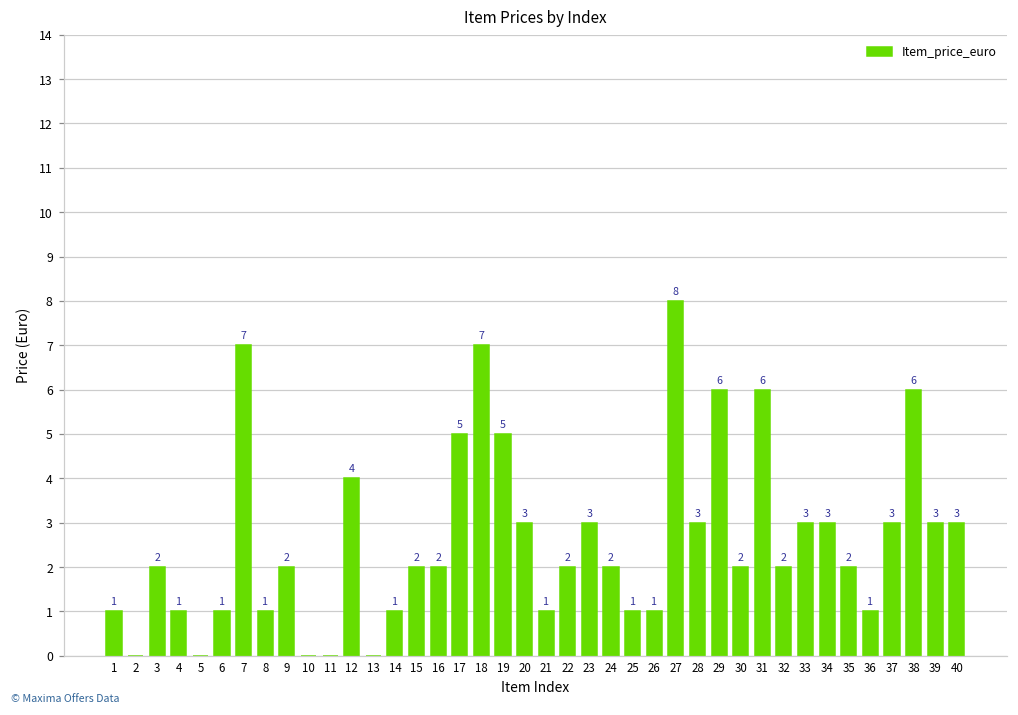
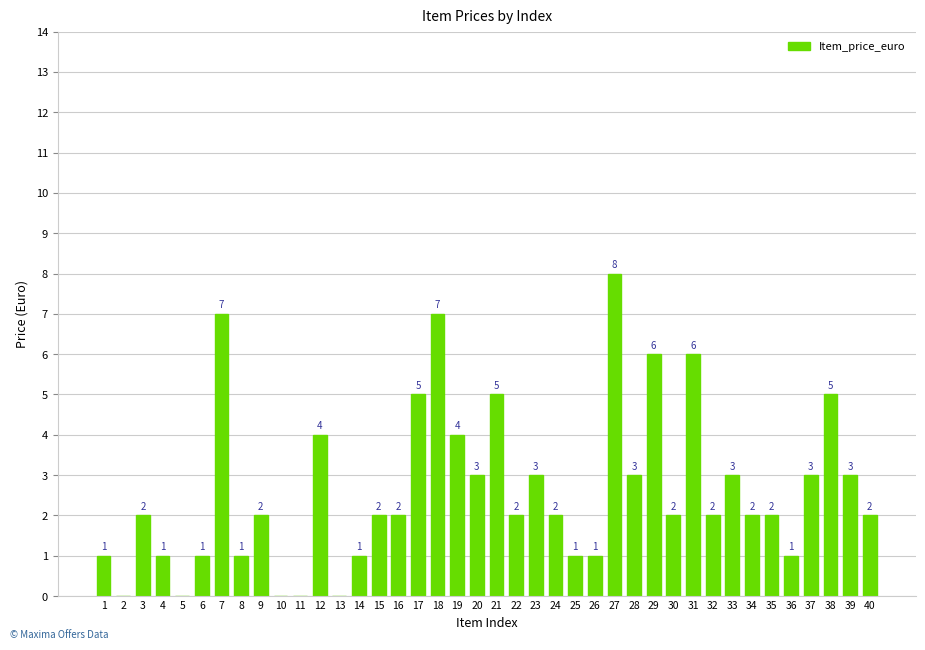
19: 5 -> 4
21: 1 -> 5
34: 3 -> 2
38: 6 -> 5
40: 3 -> 2
